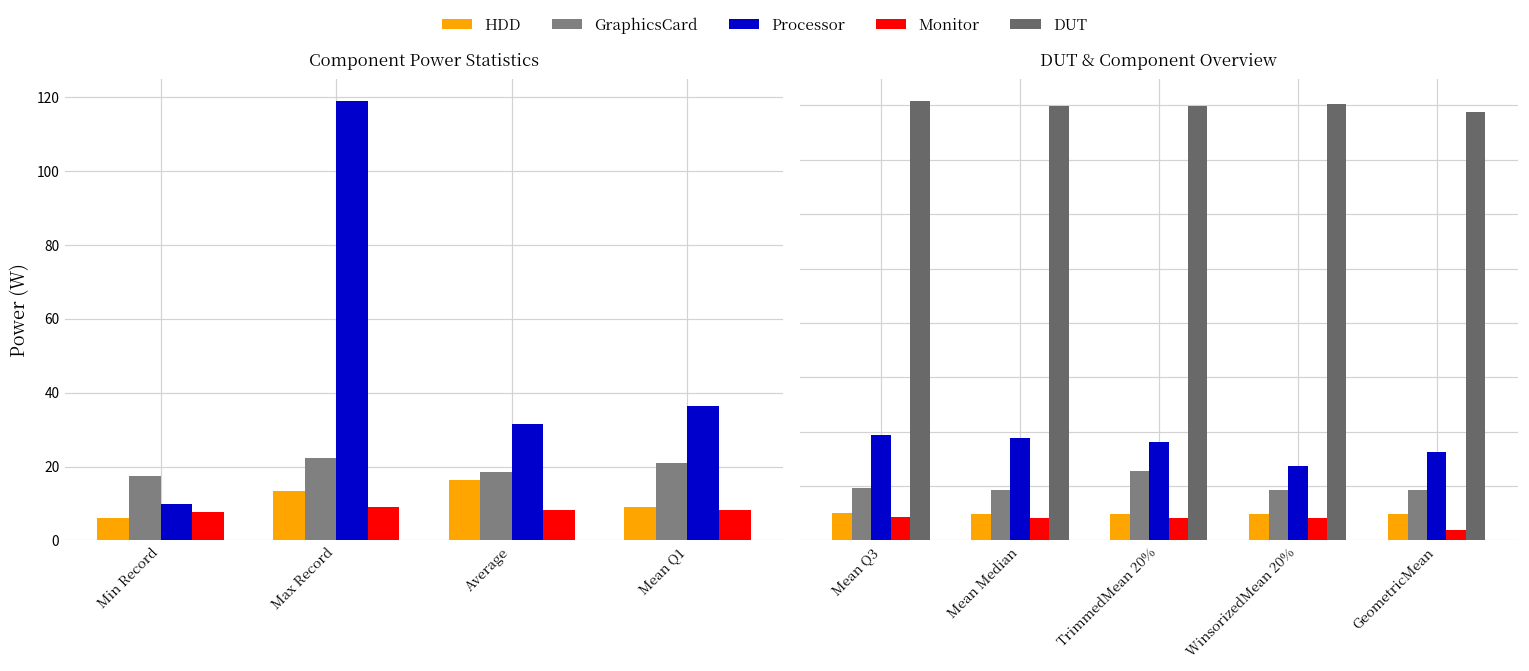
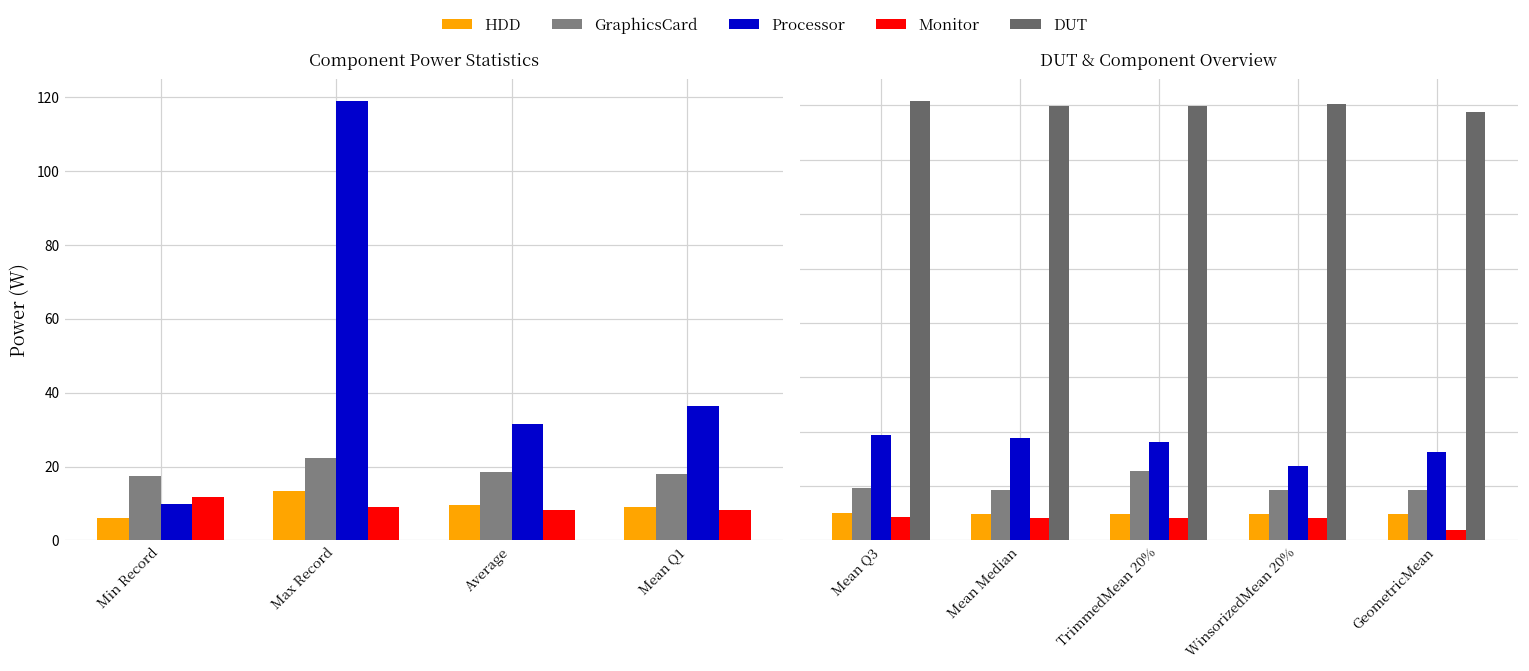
Component Power Statistics, Monitor, Min Record: 8 -> 12
Component Power Statistics, HDD, Average: 16 -> 10
Component Power Statistics, GraphicsCard, Mean Q1: 21 -> 18
